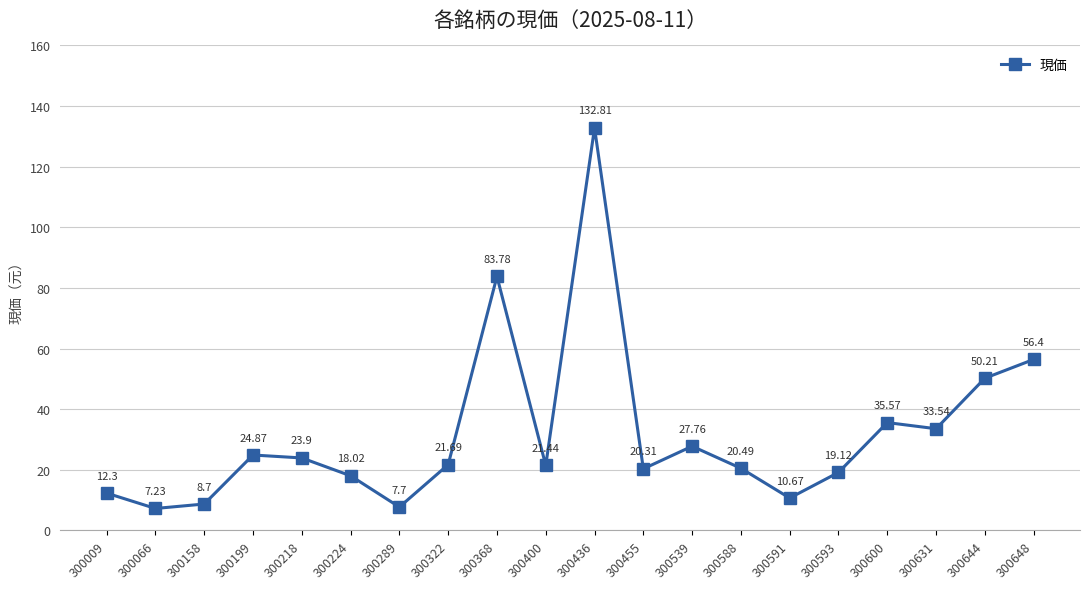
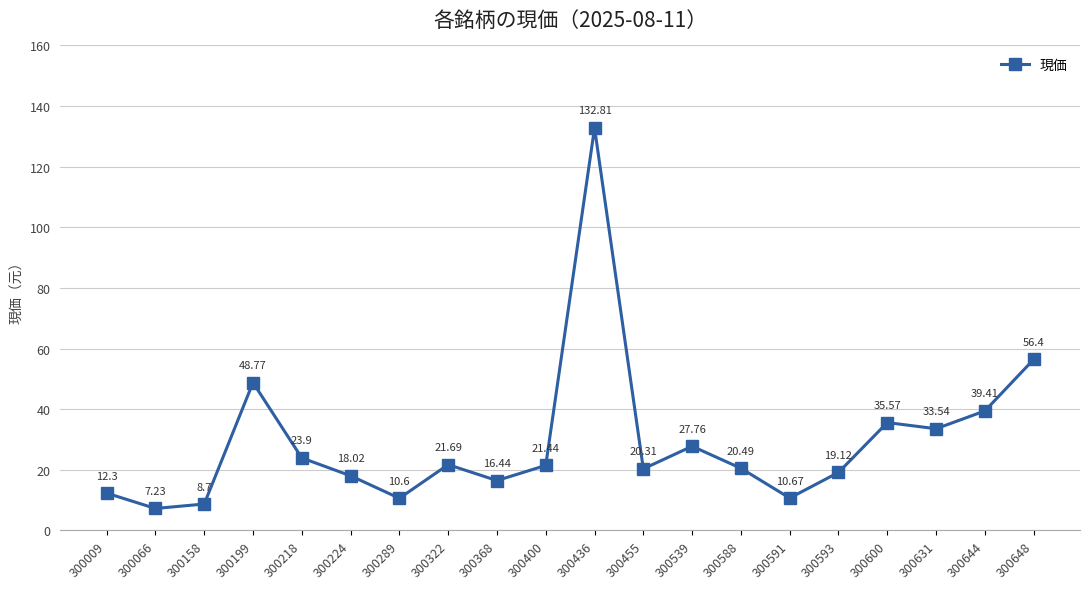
300199: 24.87 -> 48.77
300289: 7.7 -> 10.6
300368: 83.78 -> 16.44
300644: 50.21 -> 39.41
